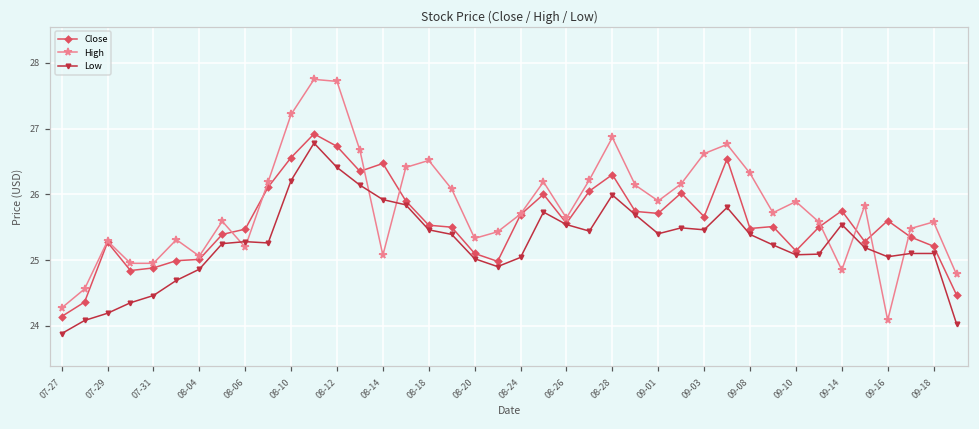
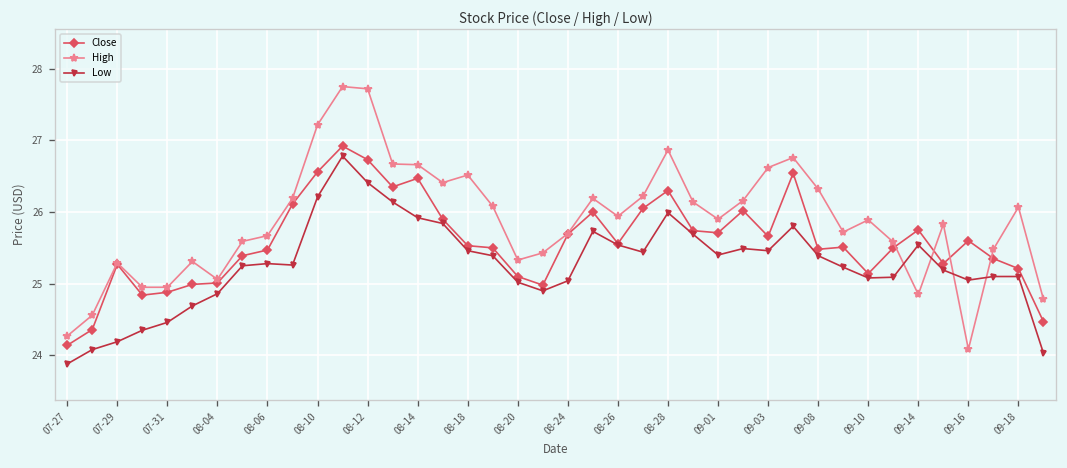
High, 08-06: 25.2 -> 25.7
High, 08-14: 25.1 -> 26.7
High, 08-26: 25.6 -> 25.9
High, 09-18: 25.6 -> 26.1
